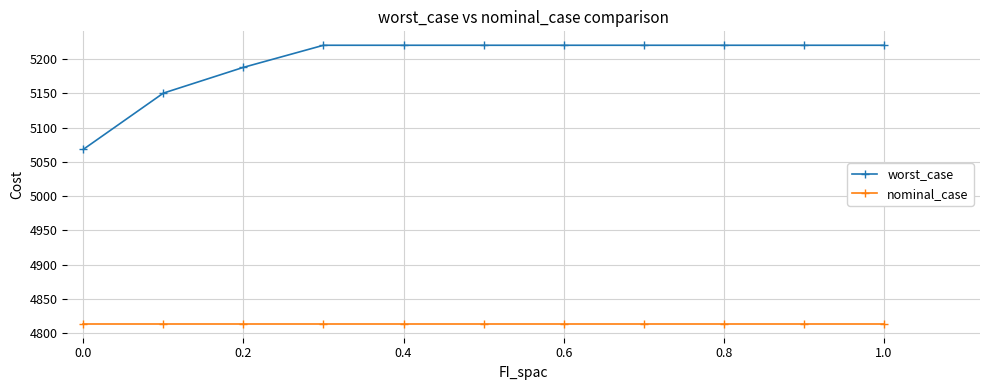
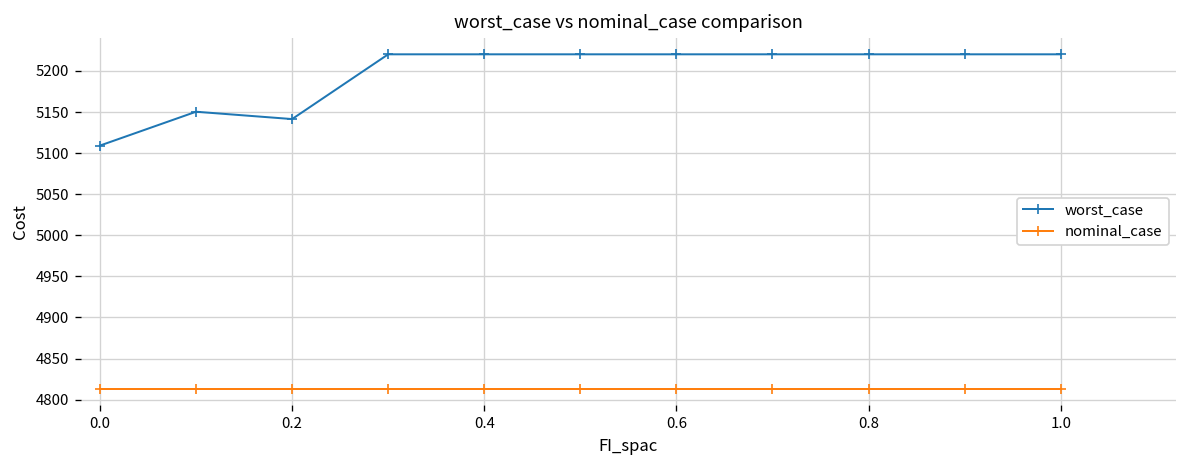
worst_case, 0.0: 5070 -> 5110
worst_case, 0.2: 5190 -> 5140
